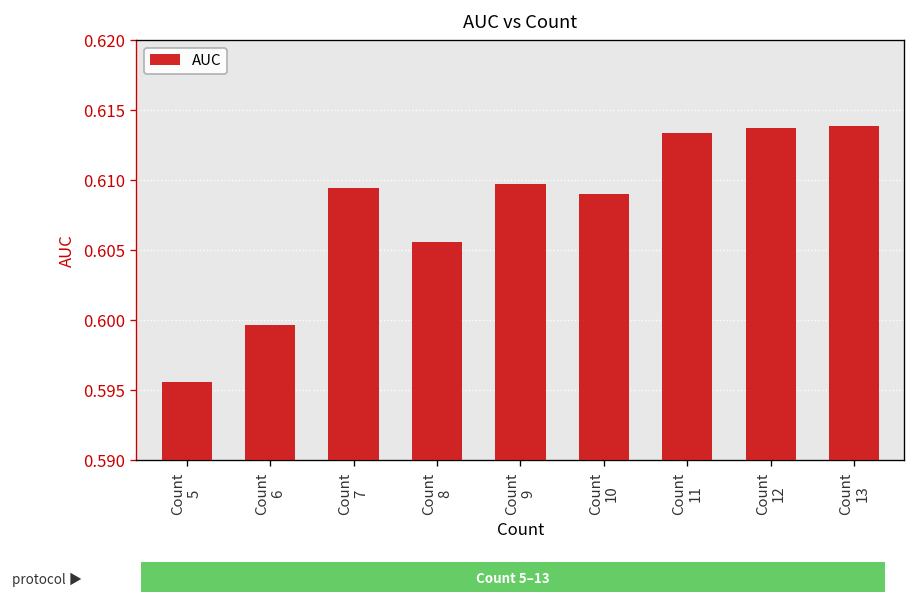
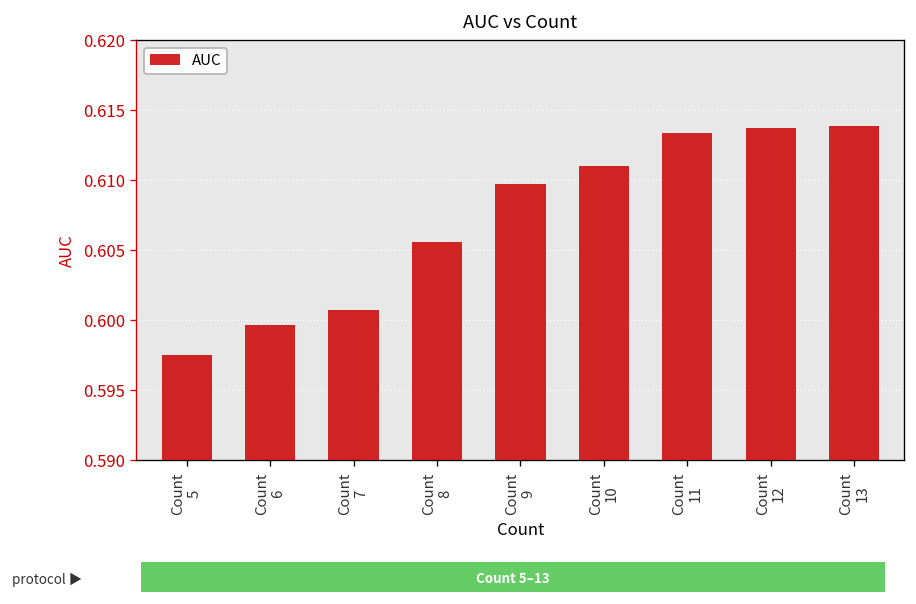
Count 5: 0.5956 -> 0.5975
Count 7: 0.6094 -> 0.6007
Count 10: 0.6090 -> 0.6110
